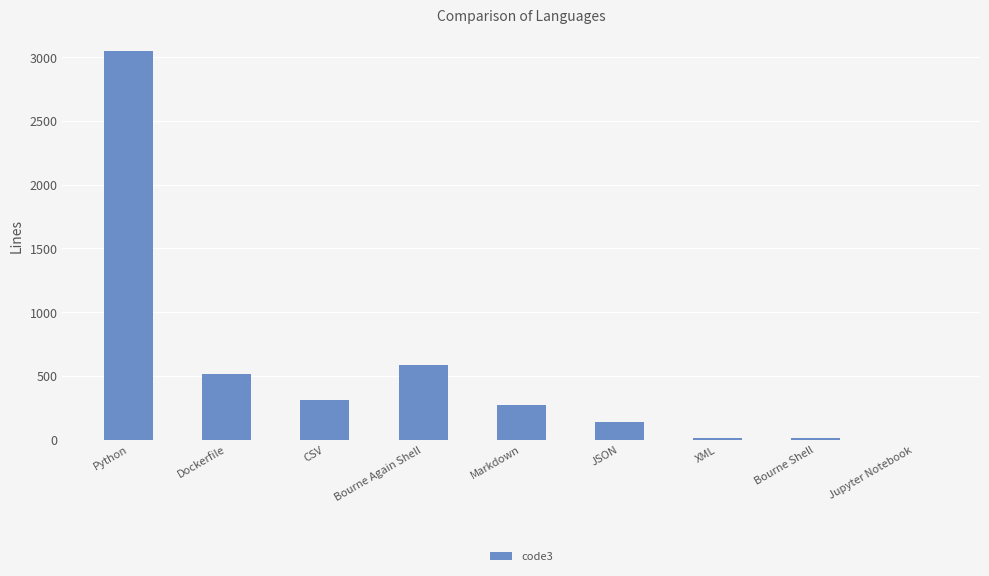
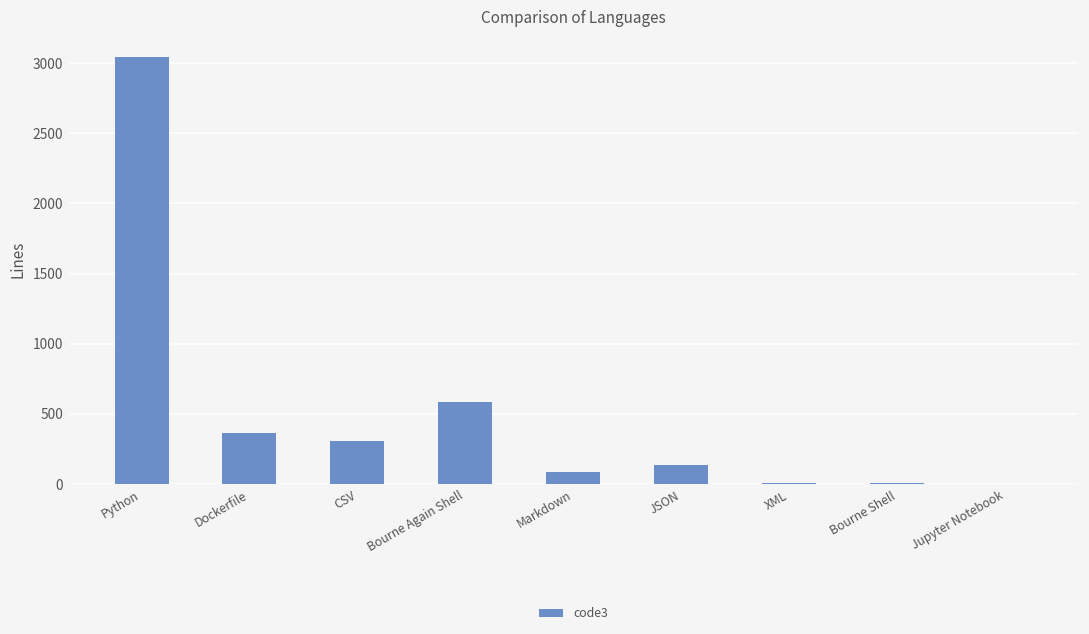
Dockerfile: 520 -> 360
Markdown: 270 -> 90
